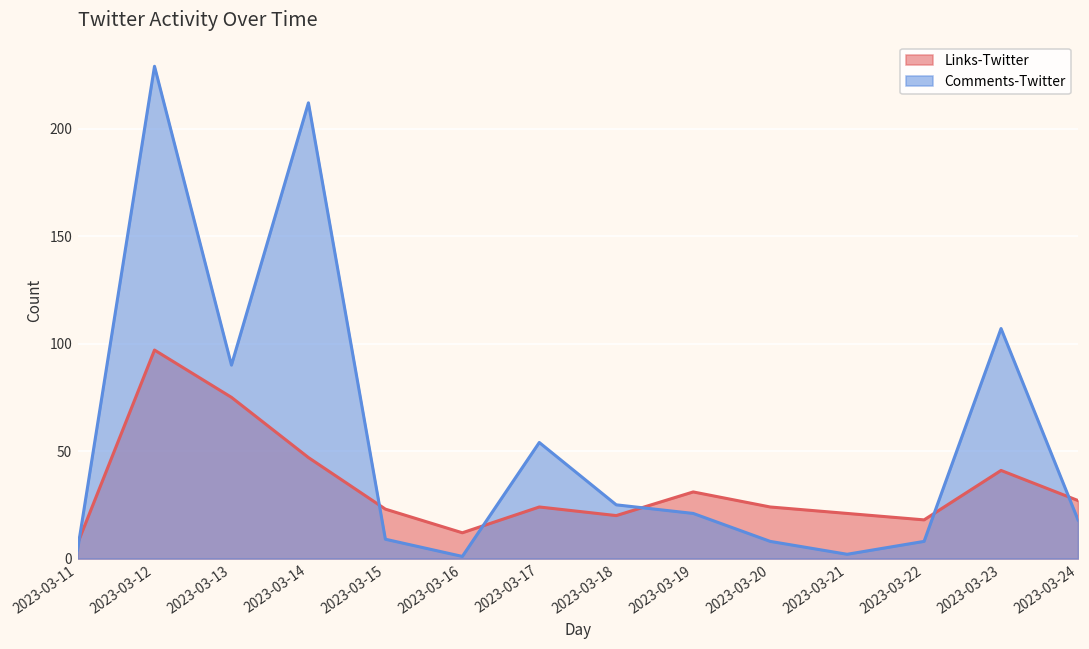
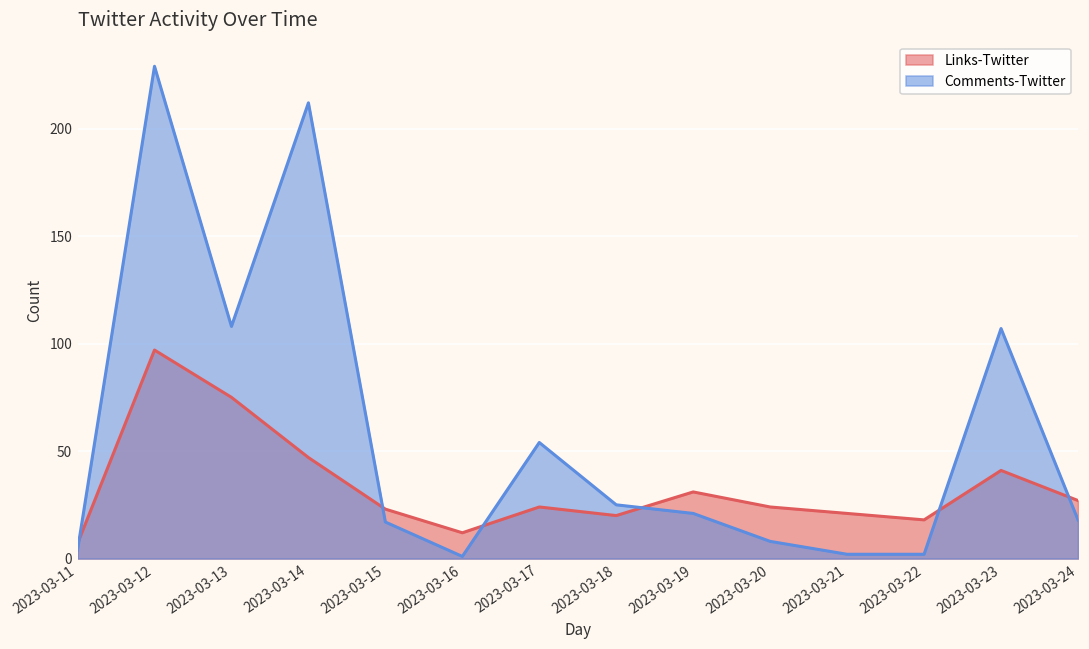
Comments-Twitter, 2023-03-13: 90 -> 108
Comments-Twitter, 2023-03-15: 9 -> 17
Comments-Twitter, 2023-03-22: 8 -> 2
